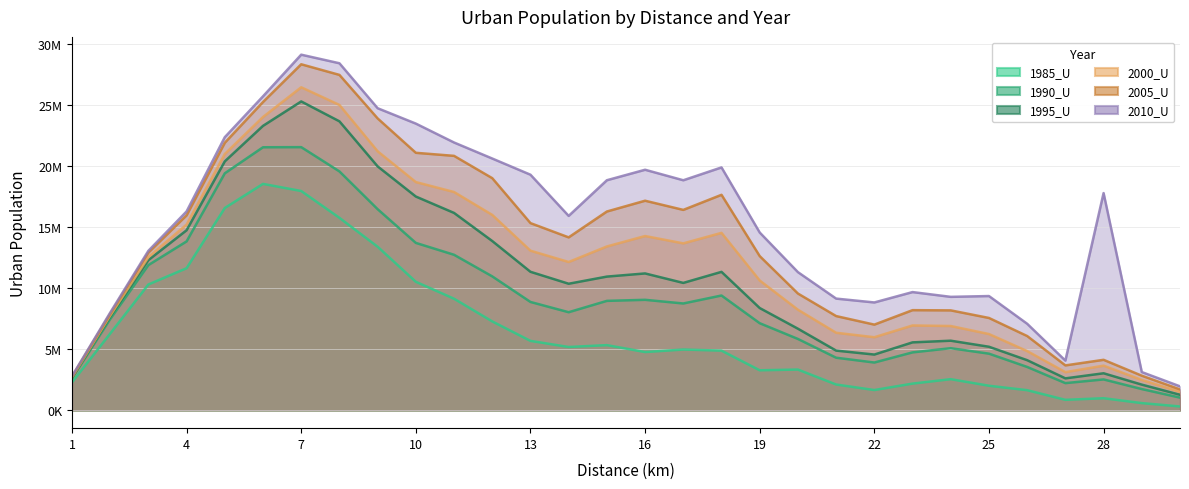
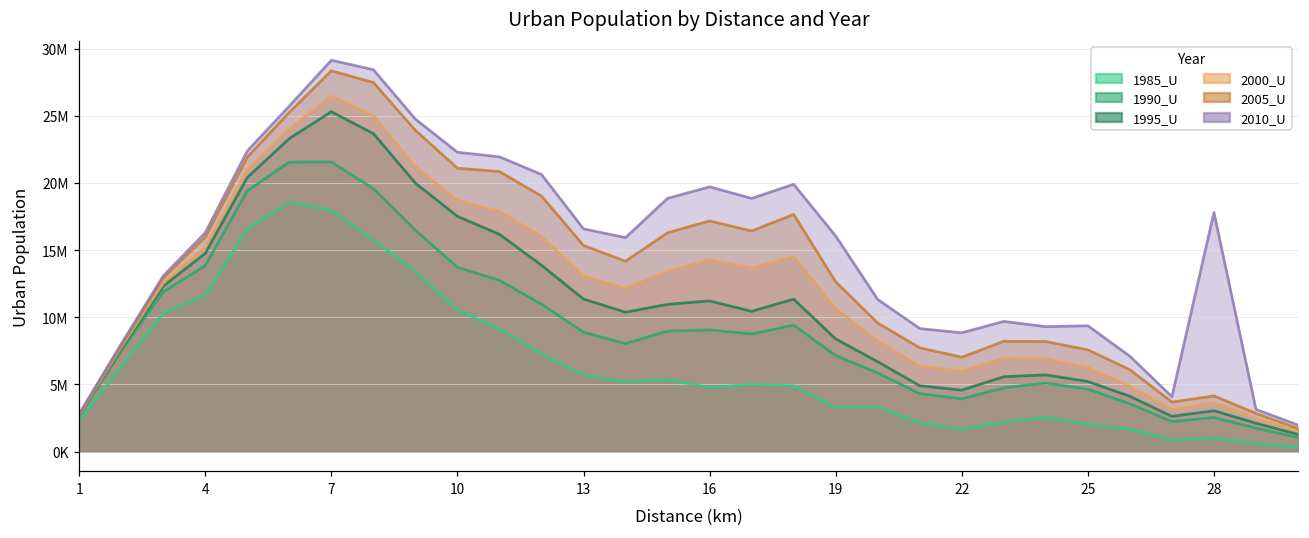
2010_U, 10: 23500000 -> 22300000
2010_U, 13: 19300000 -> 16600000
2010_U, 19: 14600000 -> 16100000
